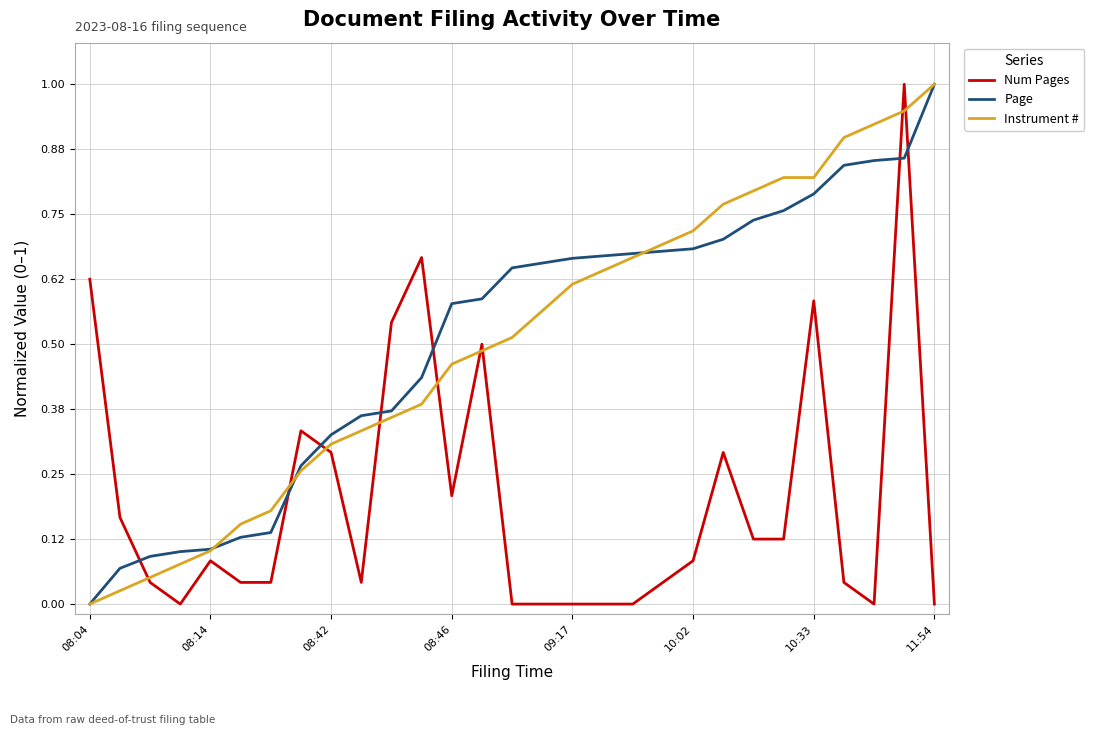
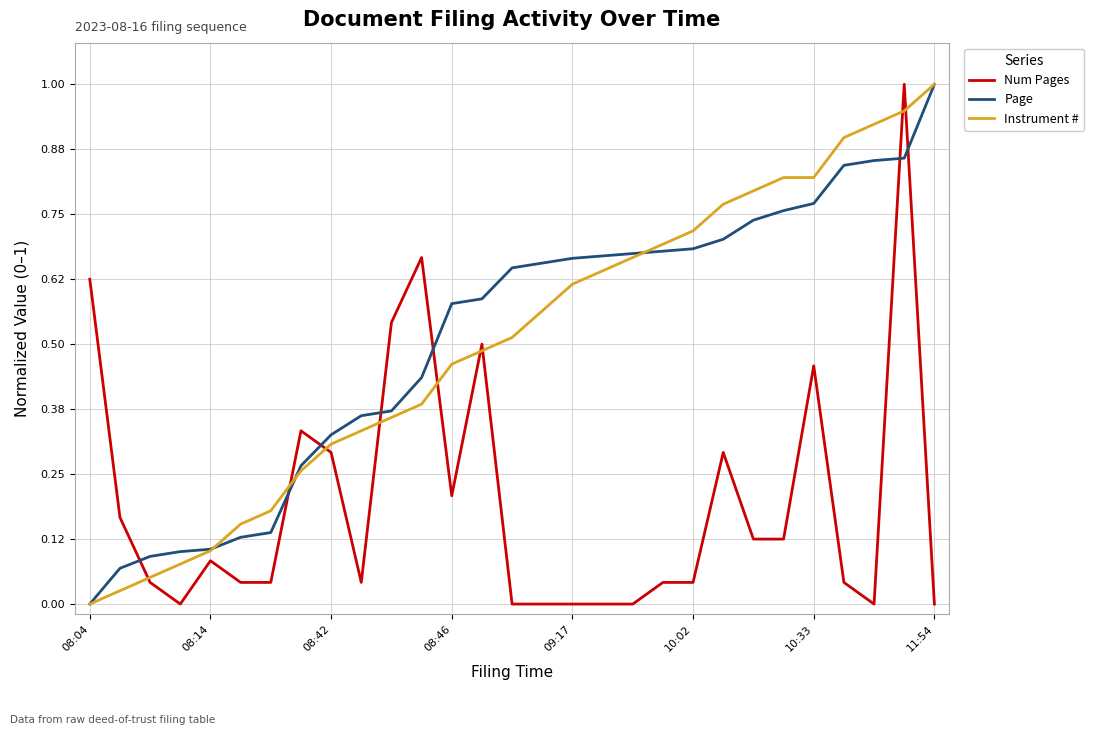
Num Pages, 10:02: 0.08 -> 0.04
Num Pages, 10:33: 0.58 -> 0.46
Page, 10:33: 0.79 -> 0.77
